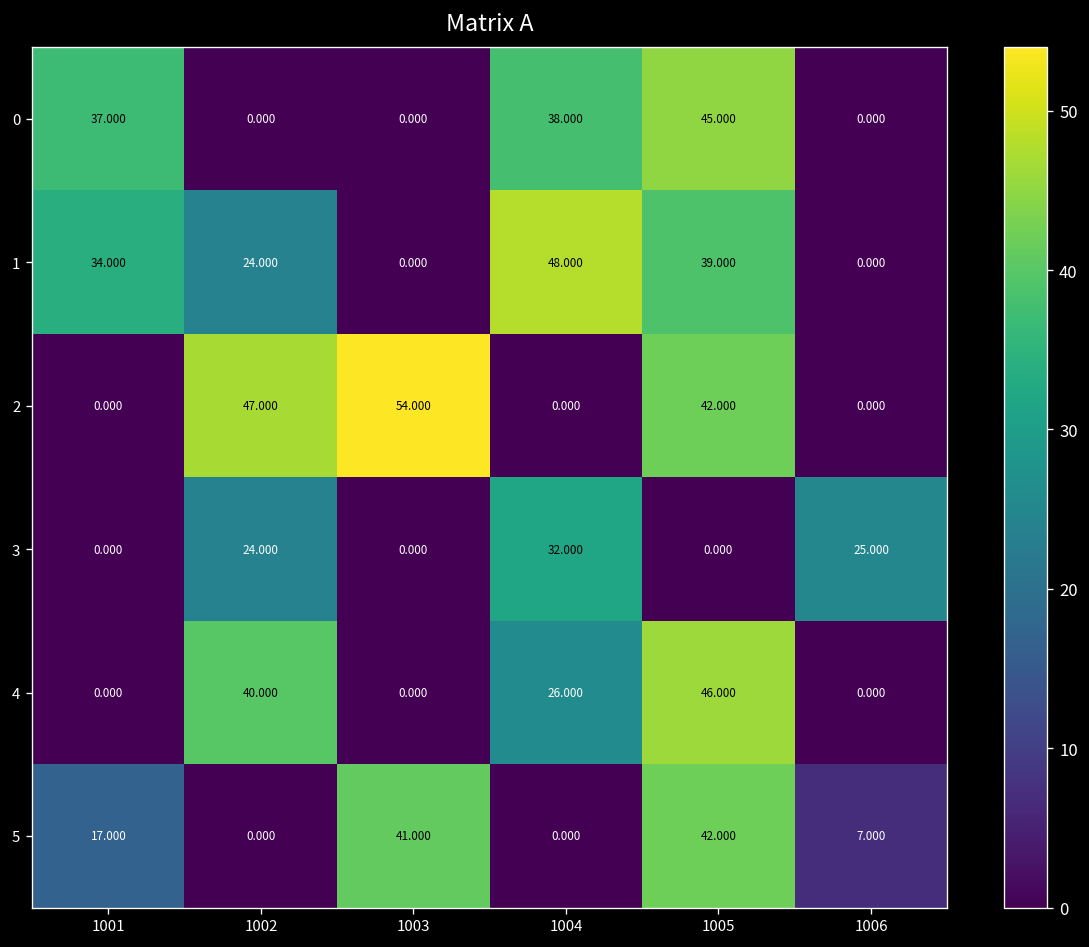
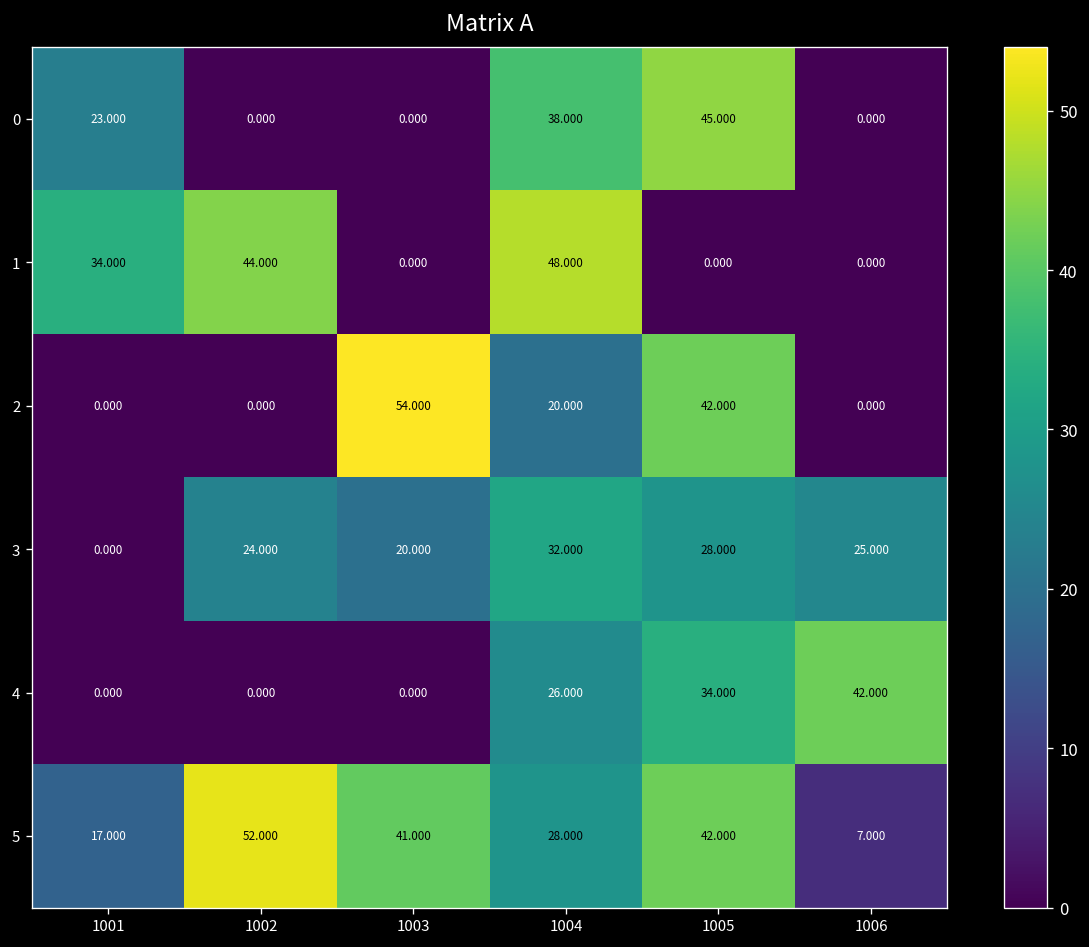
0, 1001: 37.000 -> 23.000
1, 1002: 24.000 -> 44.000
1, 1005: 39.000 -> 0.000
2, 1002: 47.000 -> 0.000
2, 1004: 0.000 -> 20.000
3, 1003: 0.000 -> 20.000
3, 1005: 0.000 -> 28.000
4, 1002: 40.000 -> 0.000
4, 1005: 46.000 -> 34.000
4, 1006: 0.000 -> 42.000
5, 1002: 0.000 -> 52.000
5, 1004: 0.000 -> 28.000
